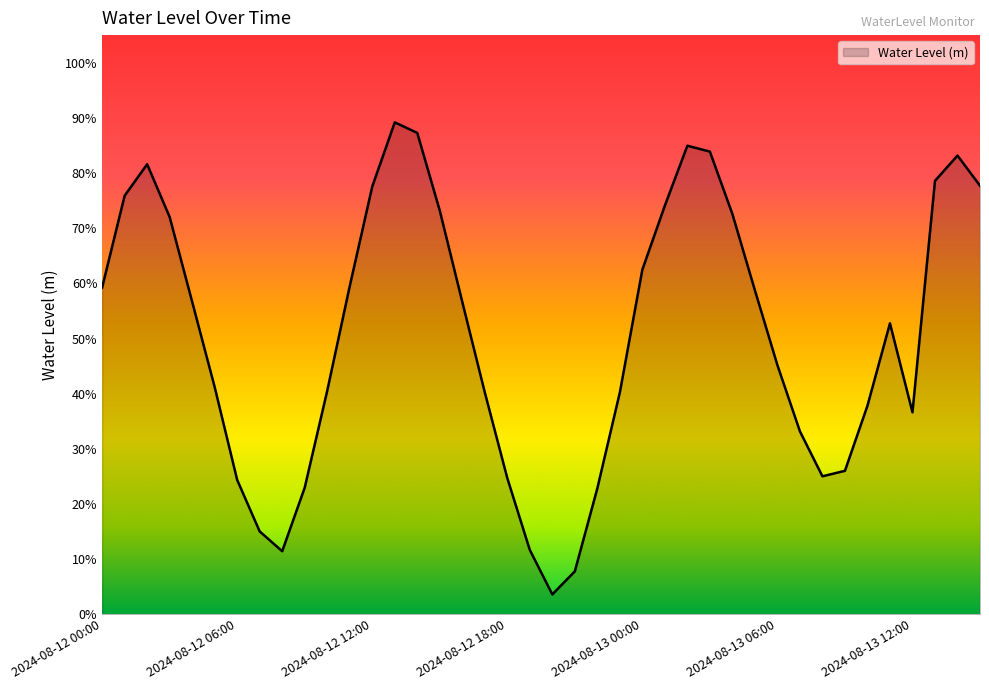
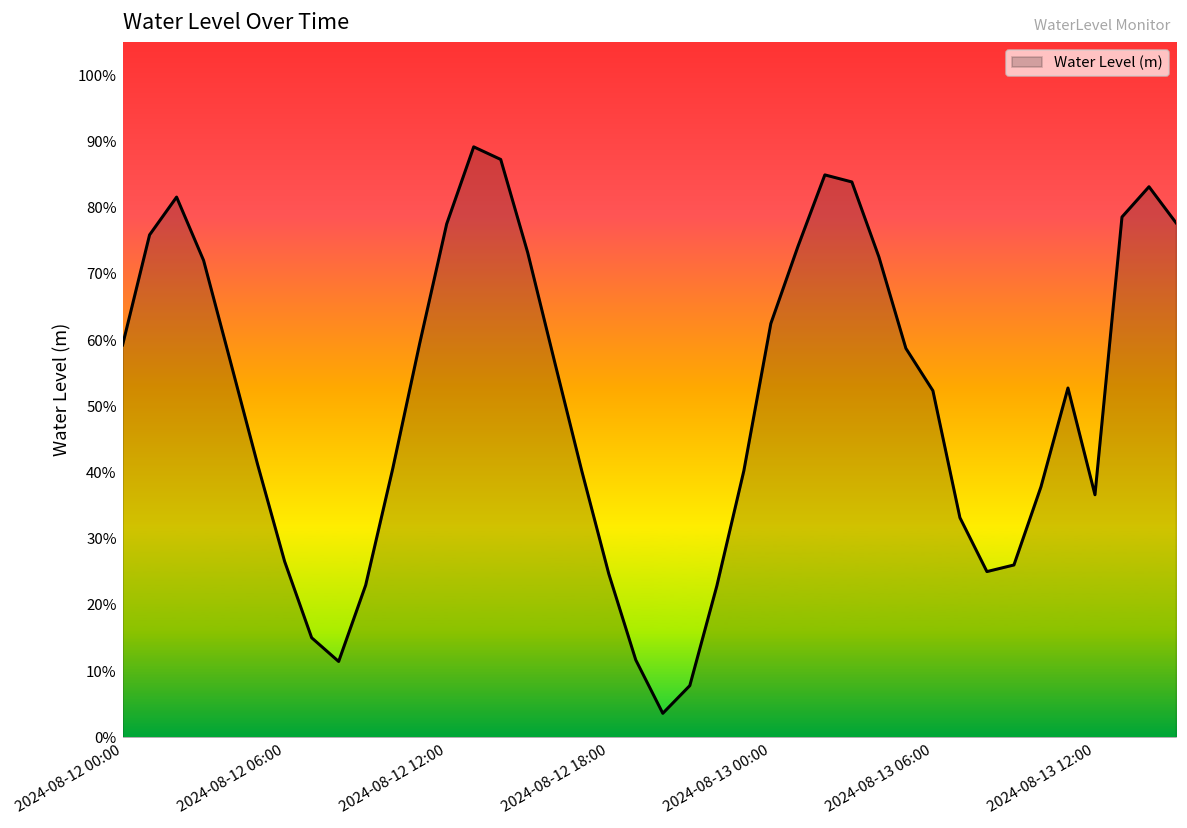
2024-08-12 06:00: 24% -> 27%
2024-08-13 06:00: 45% -> 52%
